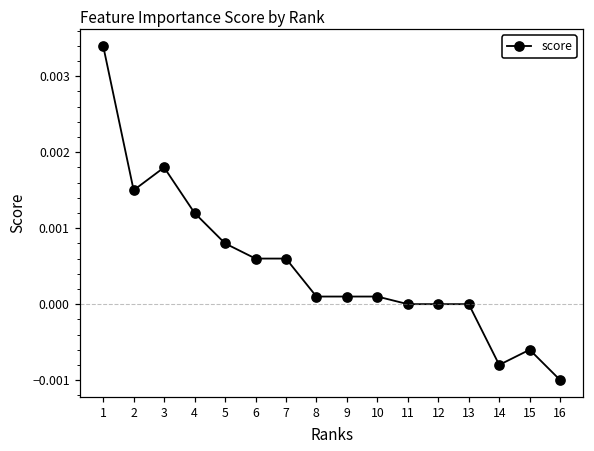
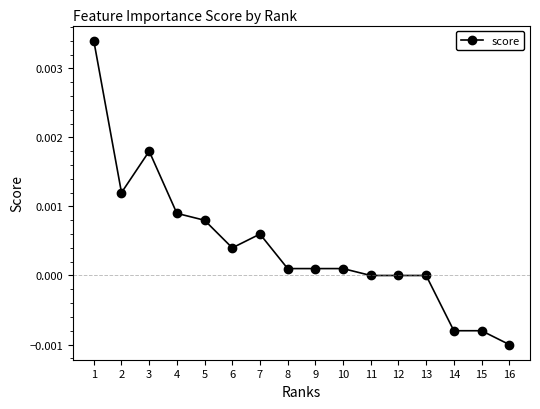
2: 0.0015 -> 0.0012
4: 0.0012 -> 0.0009
6: 0.0006 -> 0.0004
15: -0.0006 -> -0.0008
